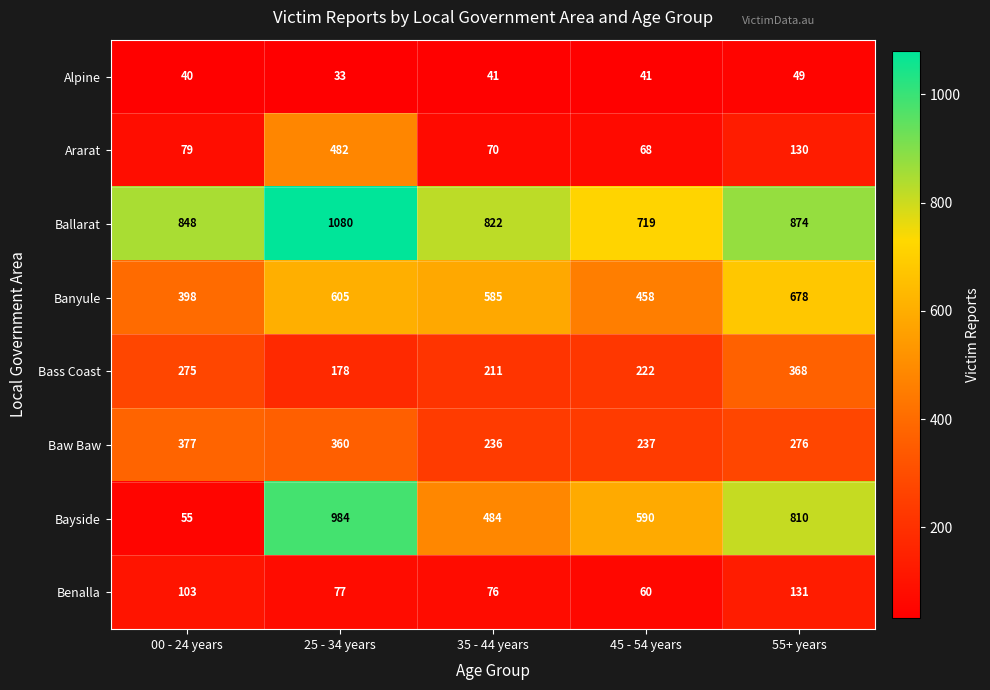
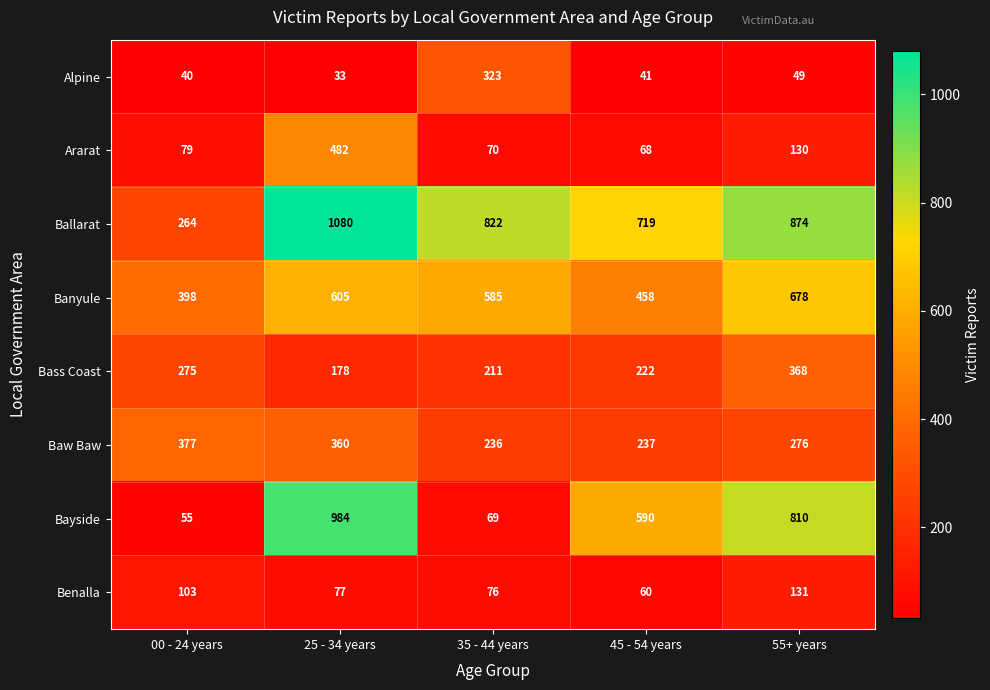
Alpine, 35 - 44 years: 41 -> 323
Ballarat, 00 - 24 years: 848 -> 264
Bayside, 35 - 44 years: 484 -> 69
